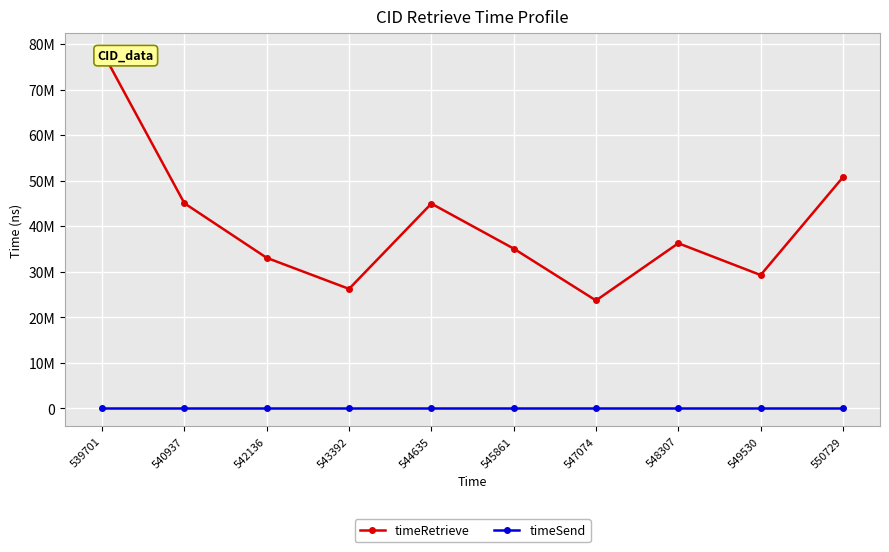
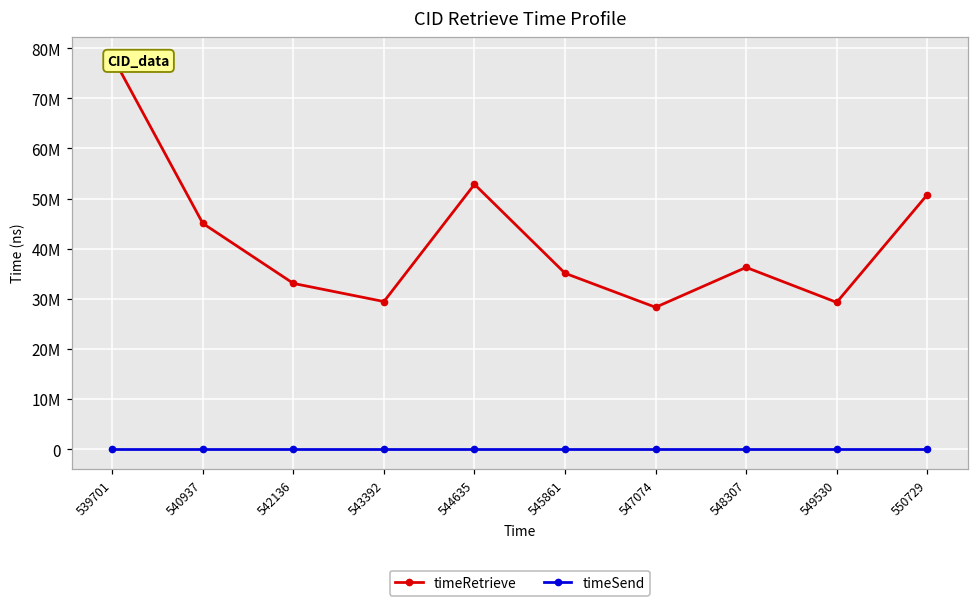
timeRetrieve, 543392: 26000000 -> 29000000
timeRetrieve, 544635: 45000000 -> 53000000
timeRetrieve, 547074: 24000000 -> 28000000
